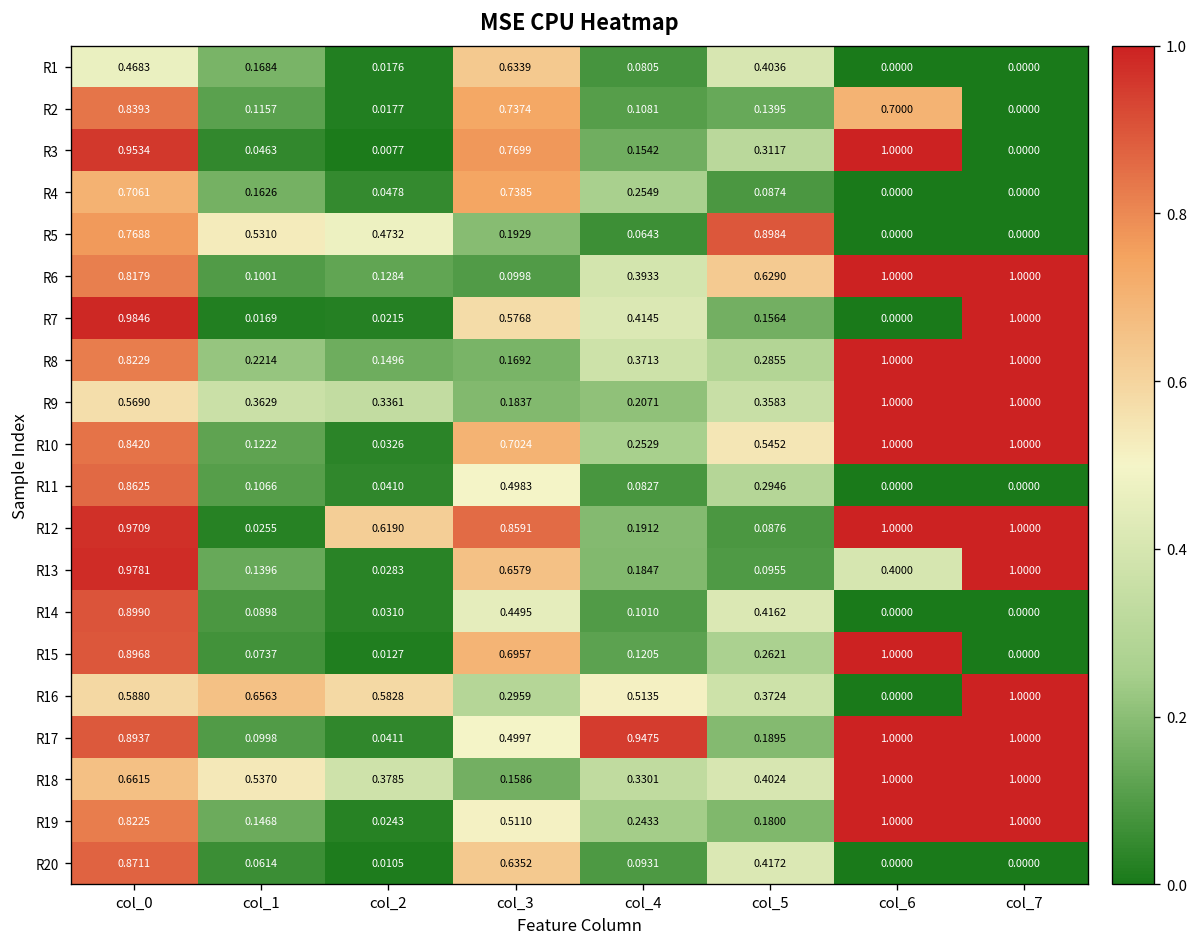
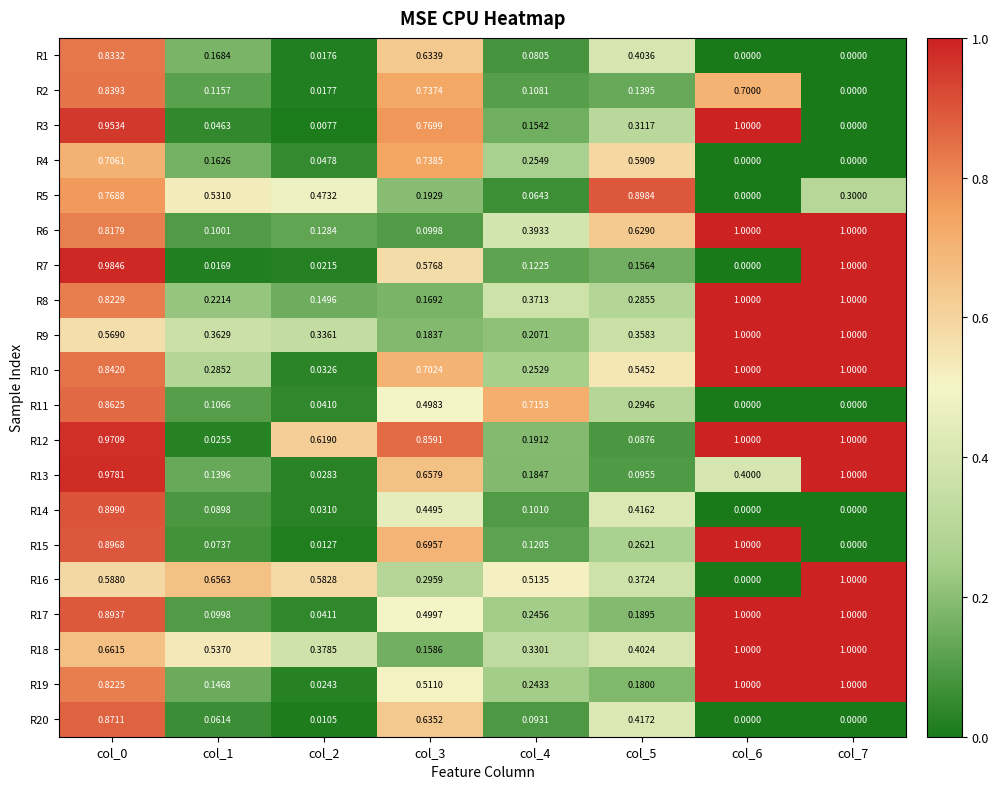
R1, col_0: 0.4683 -> 0.8332
R4, col_5: 0.0874 -> 0.5909
R5, col_7: 0.0000 -> 0.3000
R7, col_4: 0.4145 -> 0.1225
R10, col_1: 0.1222 -> 0.2852
R11, col_4: 0.0827 -> 0.7153
R17, col_4: 0.9475 -> 0.2456
